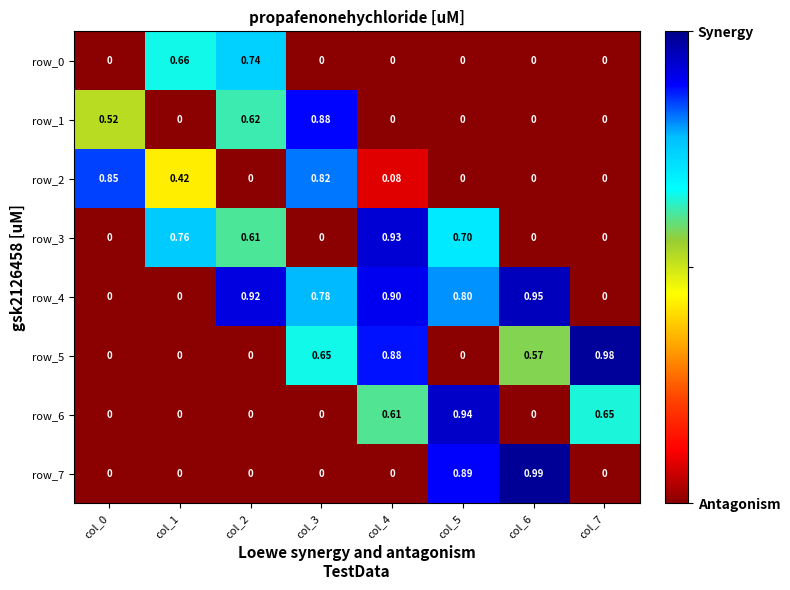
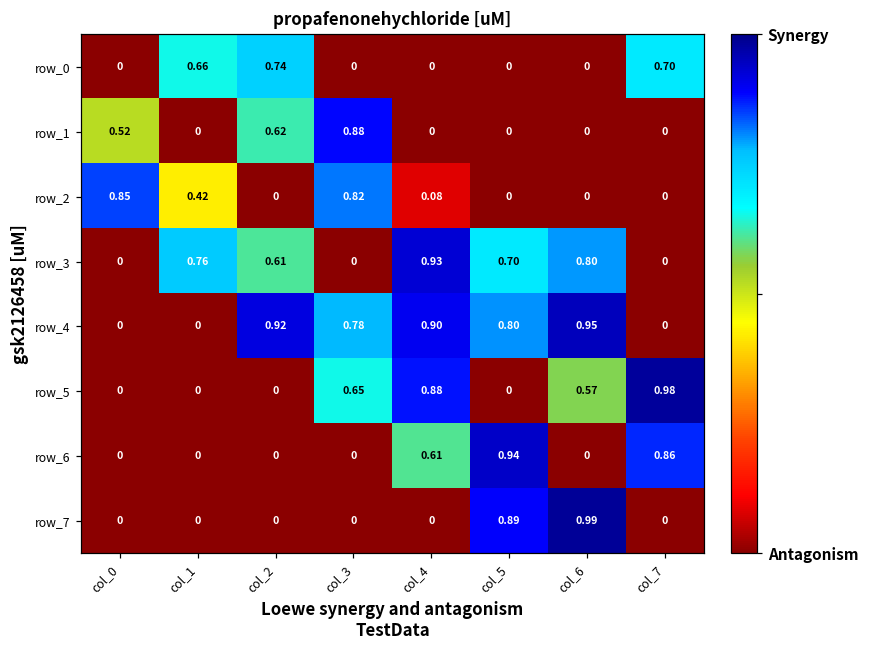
row_0, col_7: 0 -> 0.70
row_3, col_6: 0 -> 0.80
row_6, col_7: 0.65 -> 0.86
